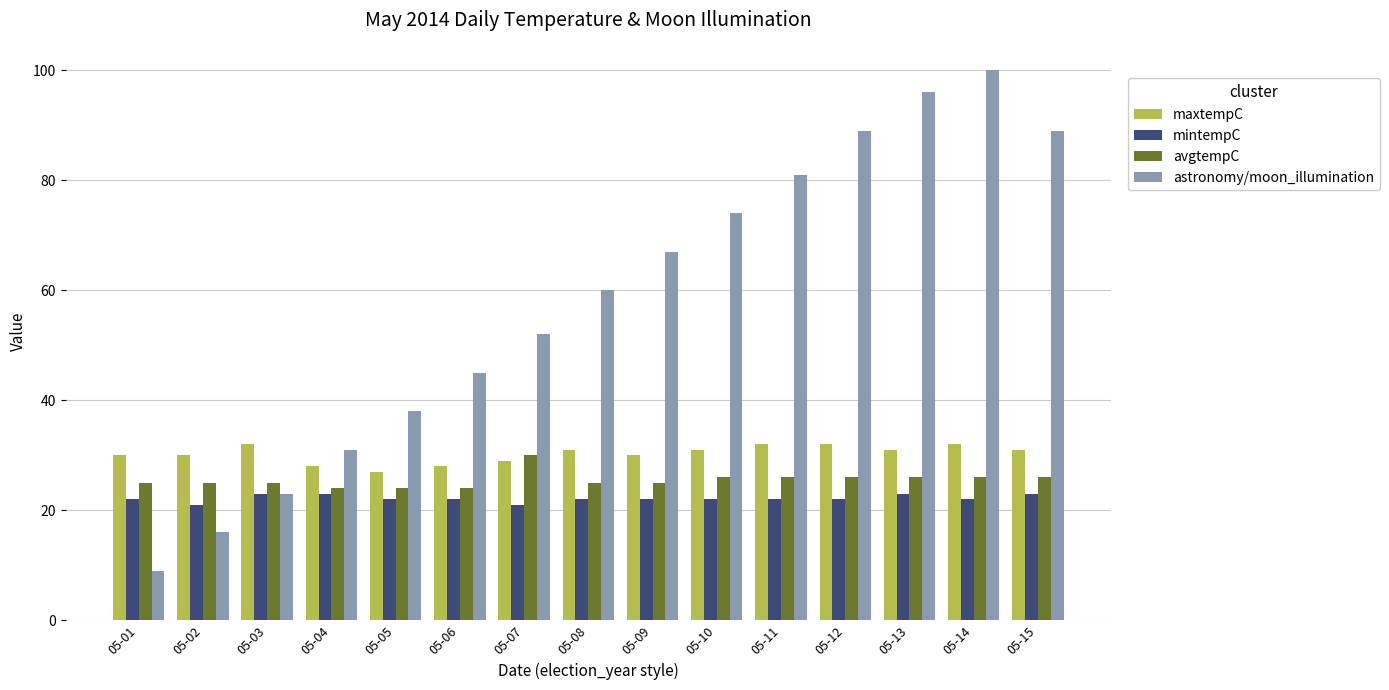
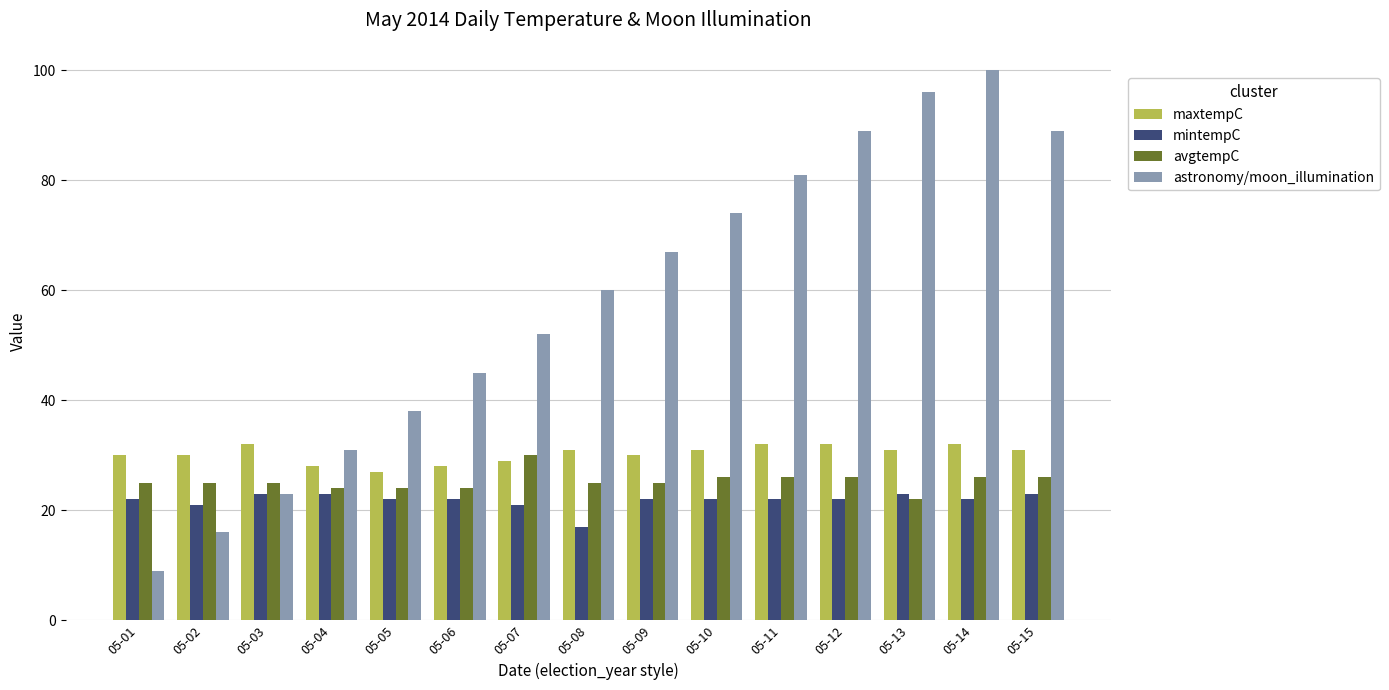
mintempC, 05-08: 22 -> 17
avgtempC, 05-13: 26 -> 22
